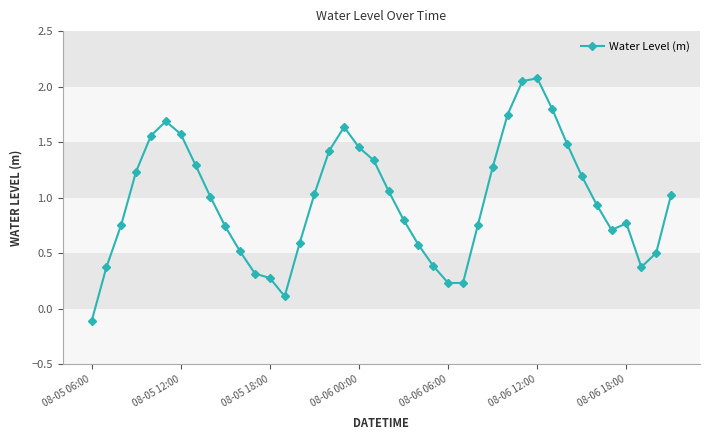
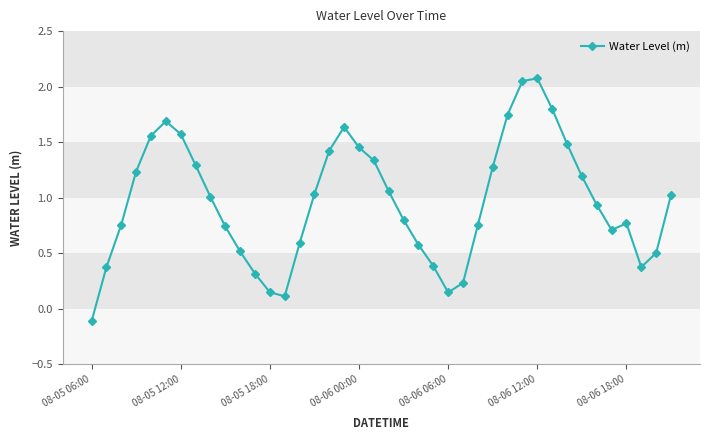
08-05 18:00: 0.28 -> 0.15
08-06 06:00: 0.23 -> 0.15
